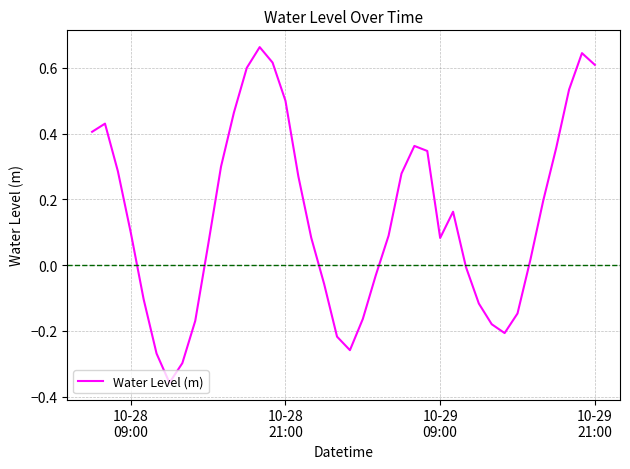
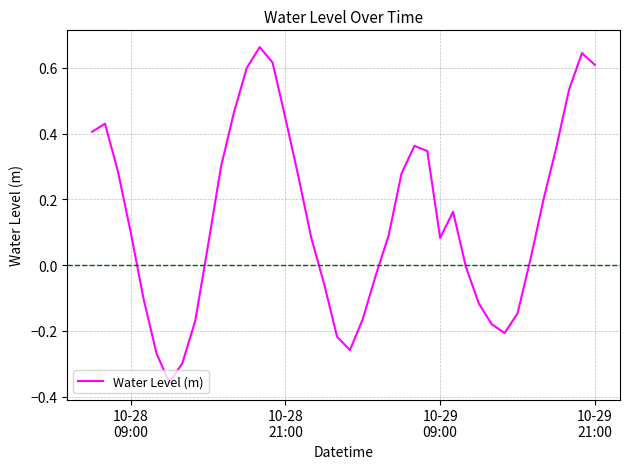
10-28 21:00: 0.50 -> 0.45
